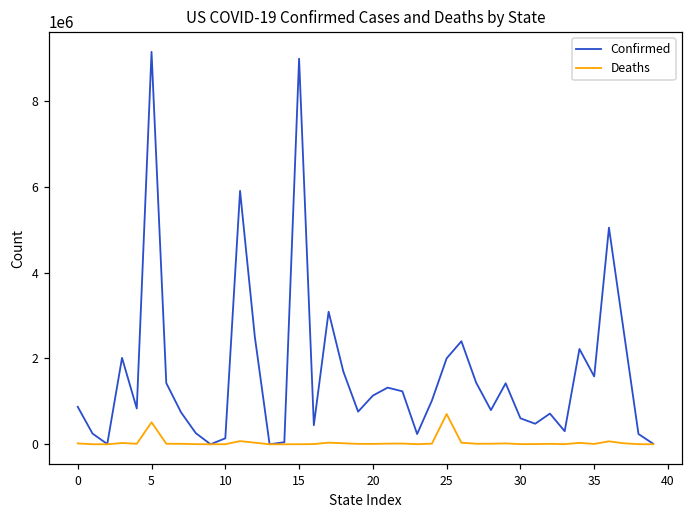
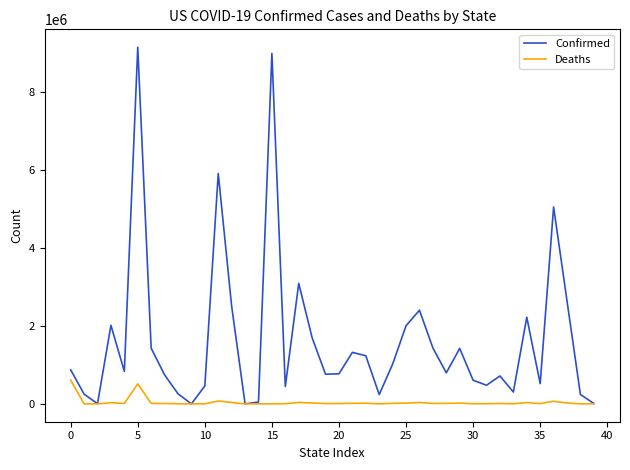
Deaths, 0: 0 -> 600000
Confirmed, 10: 100000 -> 500000
Confirmed, 20: 1100000 -> 800000
Deaths, 25: 700000 -> 0
Confirmed, 35: 1600000 -> 500000
